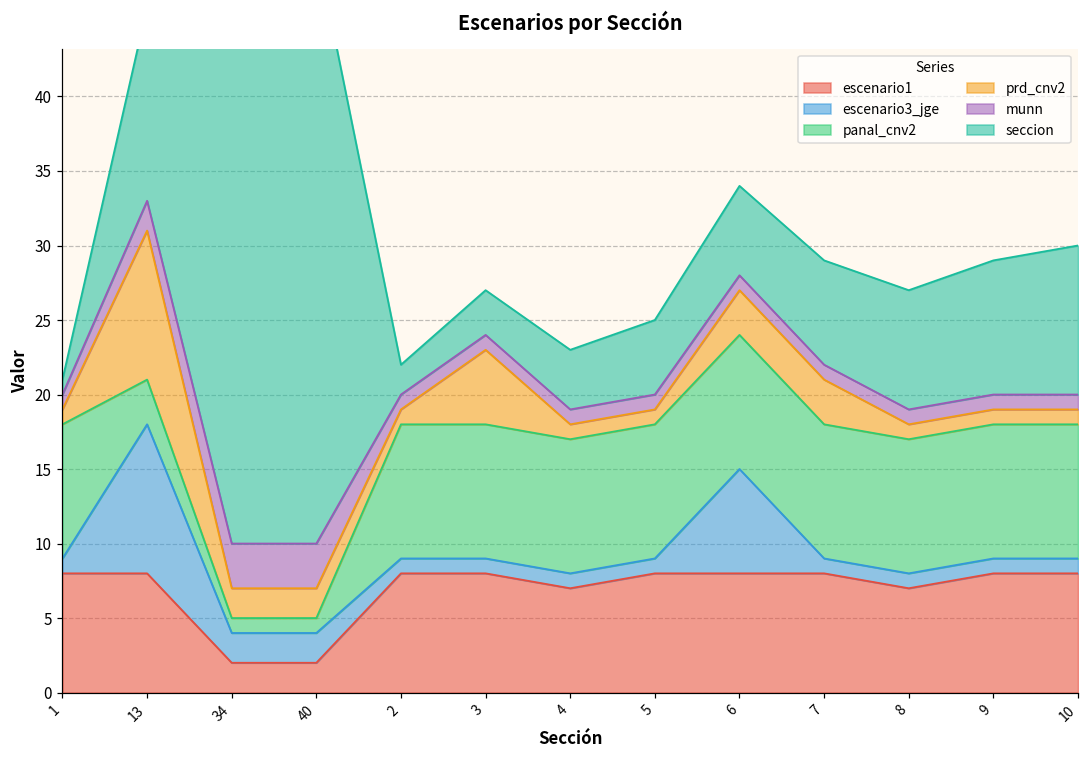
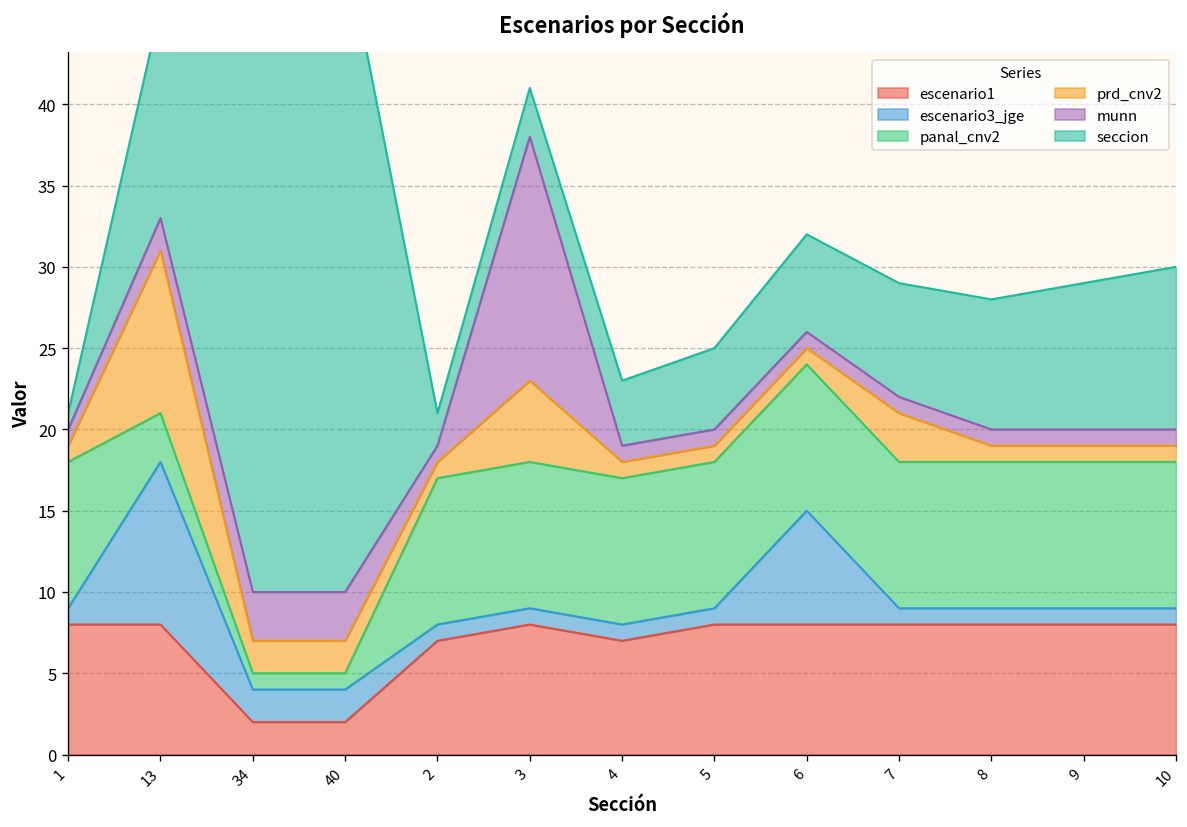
escenario1, 2: 8 -> 7
munn, 3: 1 -> 15
prd_cnv2, 6: 3 -> 1
escenario1, 8: 7 -> 8
